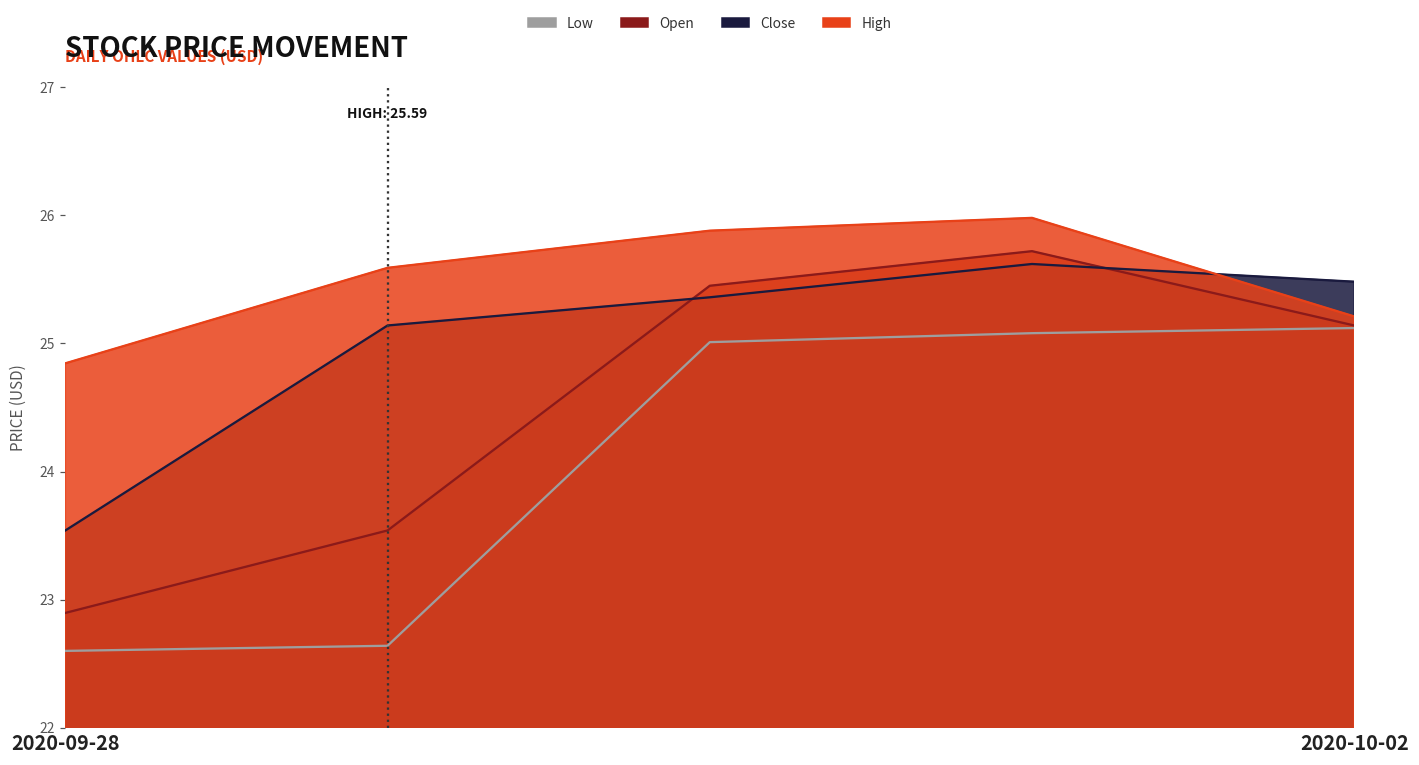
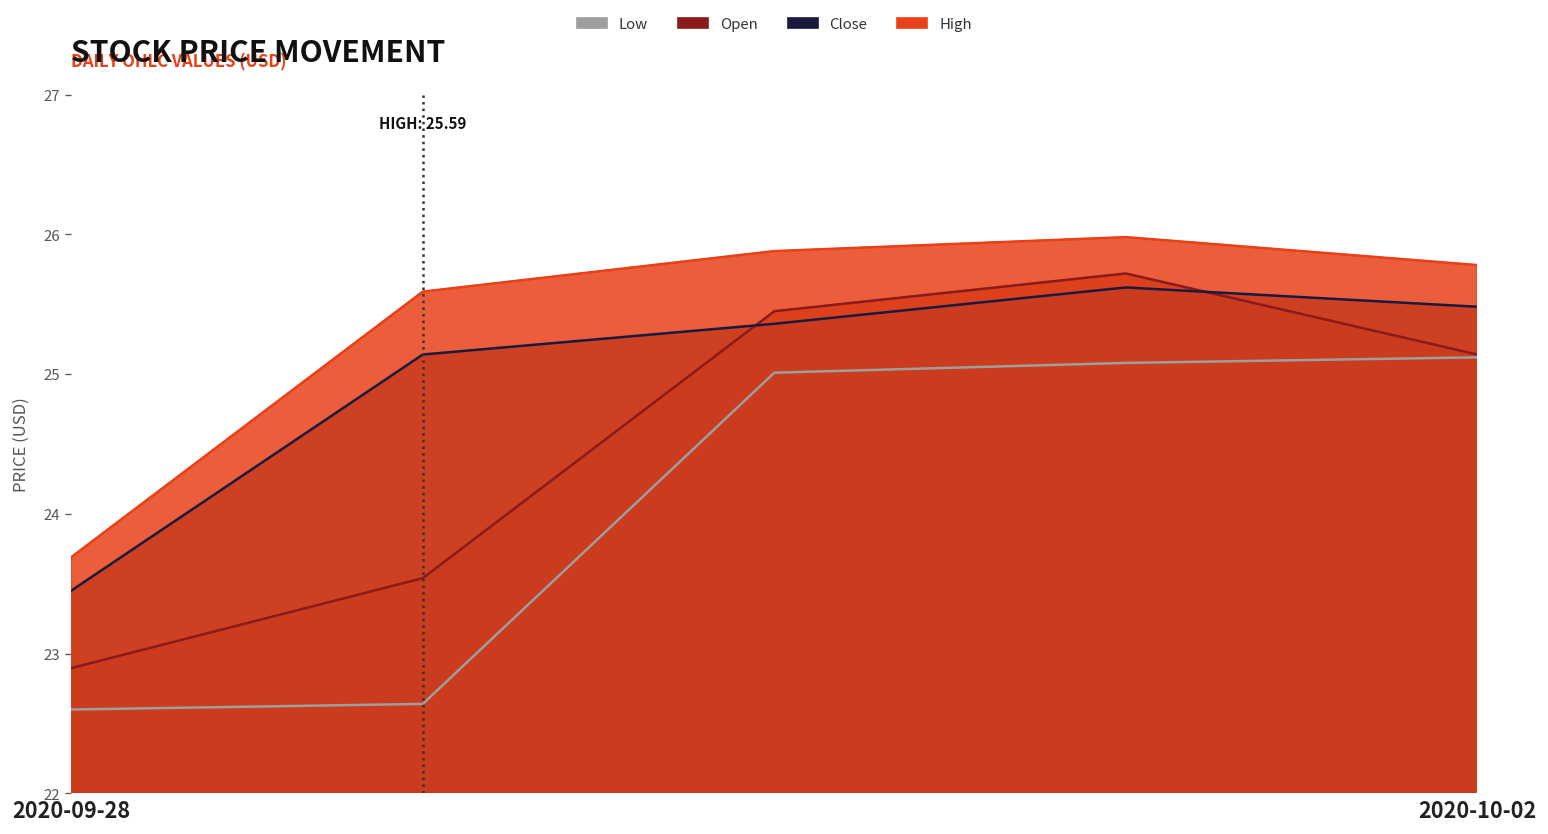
Close, 2020-09-28: 23.54 -> 23.45
High, 2020-09-28: 24.84 -> 23.69
High, 2020-10-02: 25.21 -> 25.78
